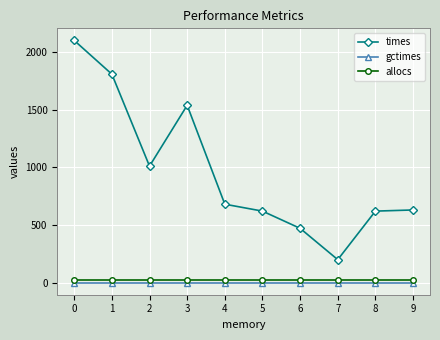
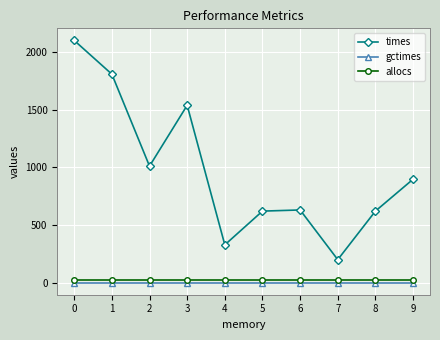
times, 4: 680 -> 330
times, 6: 470 -> 630
times, 9: 630 -> 900
